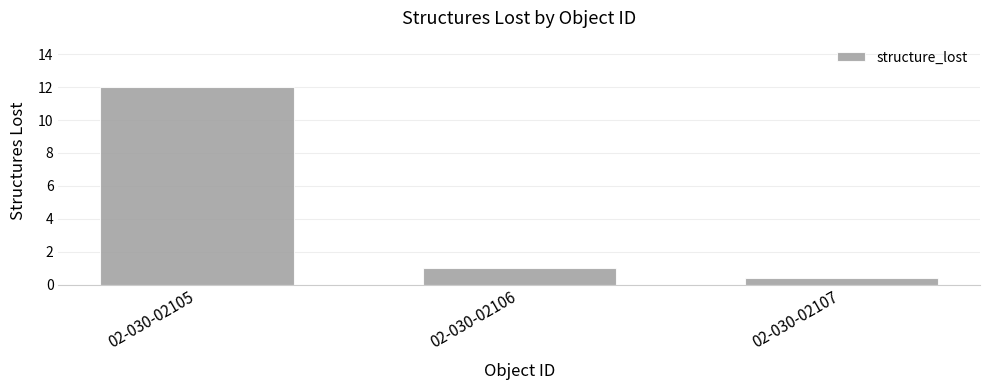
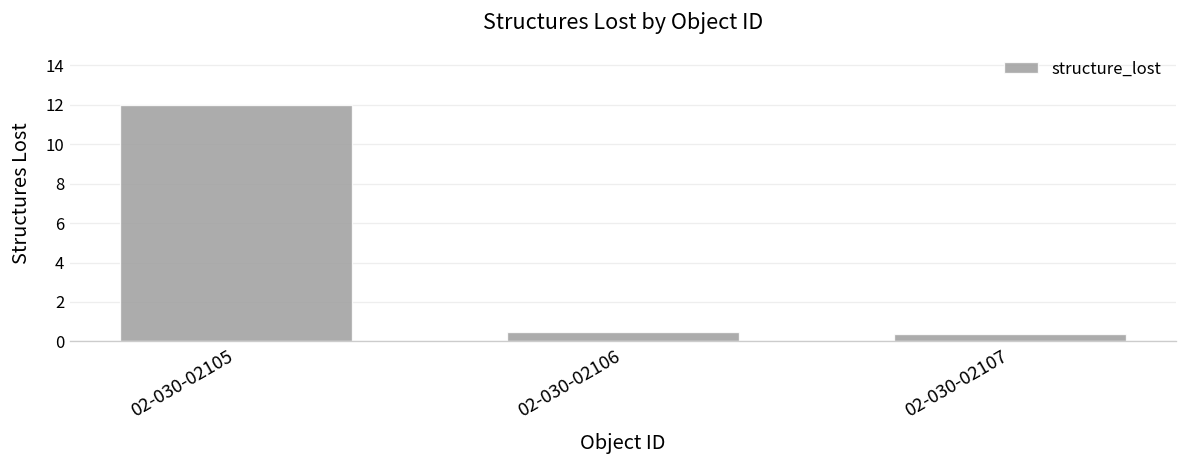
02-030-02106: 1.0 -> 0.5
